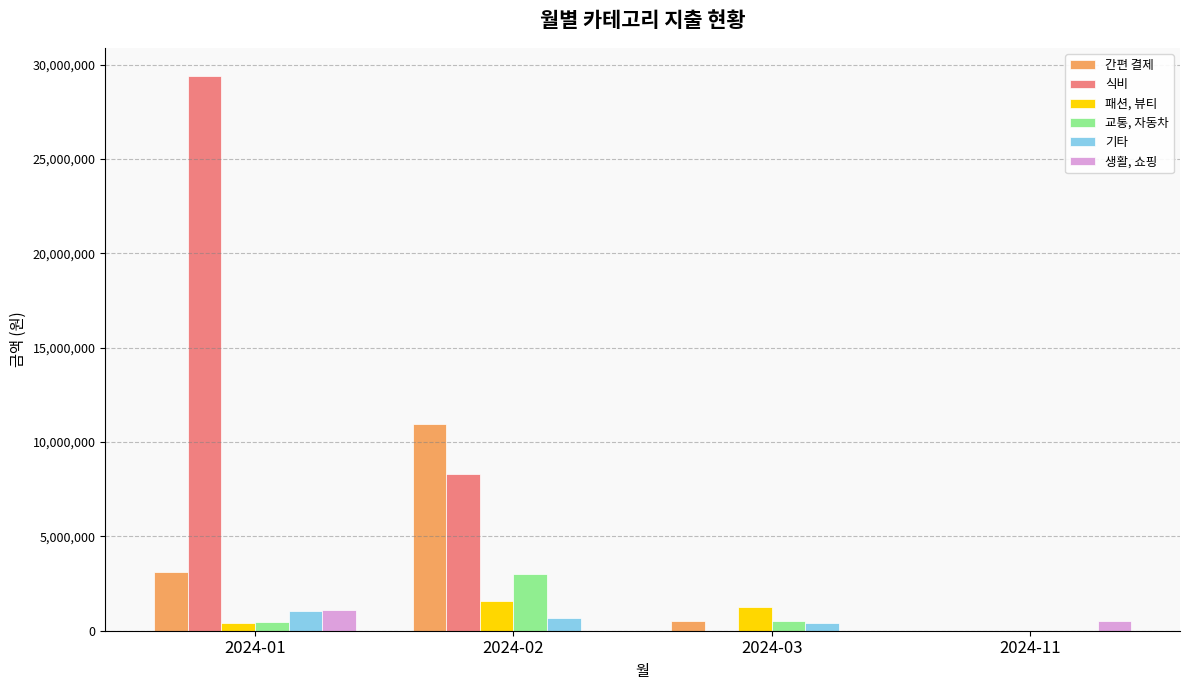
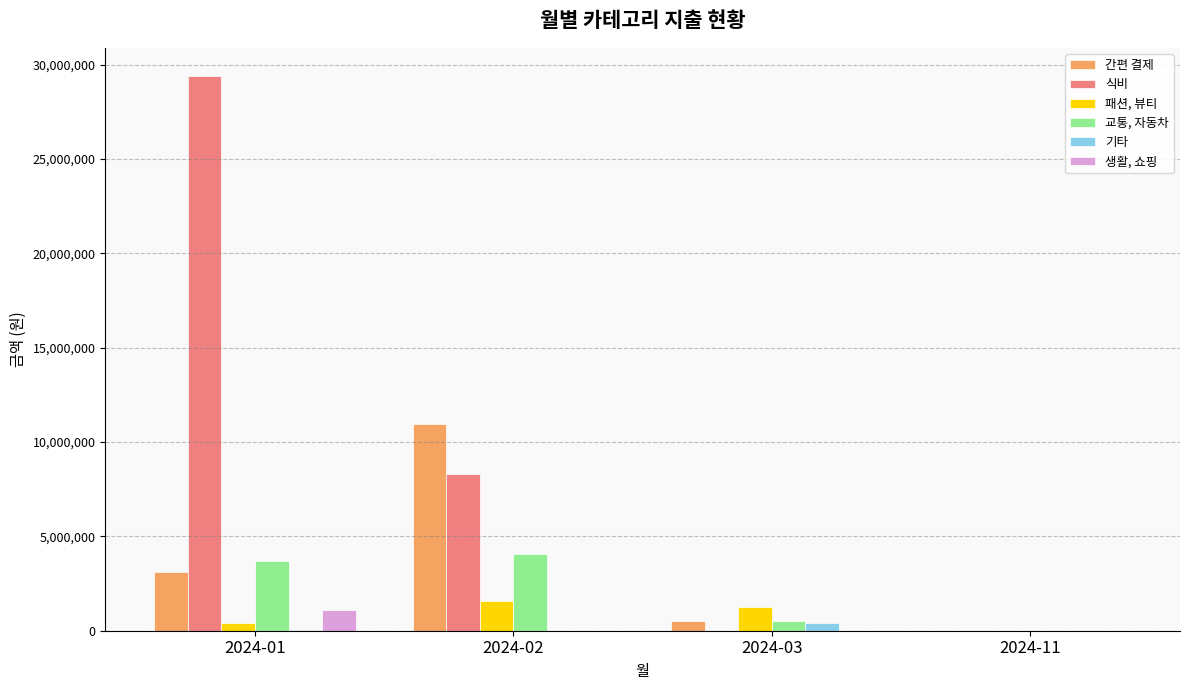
교통, 자동차, 2024-01: 500,000 -> 3,700,000
기타, 2024-01: 1,000,000 -> 0
교통, 자동차, 2024-02: 3,000,000 -> 4,100,000
기타, 2024-02: 700,000 -> 0
생활, 쇼핑, 2024-11: 500,000 -> 0
